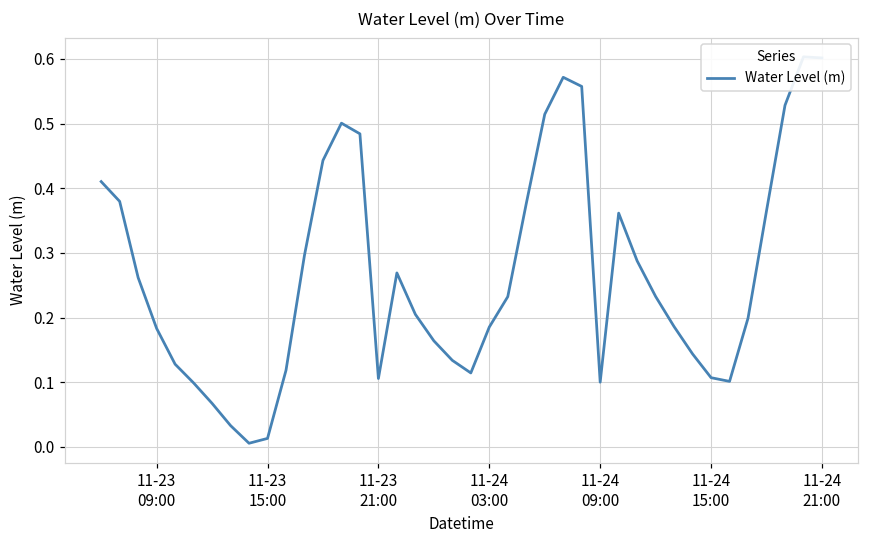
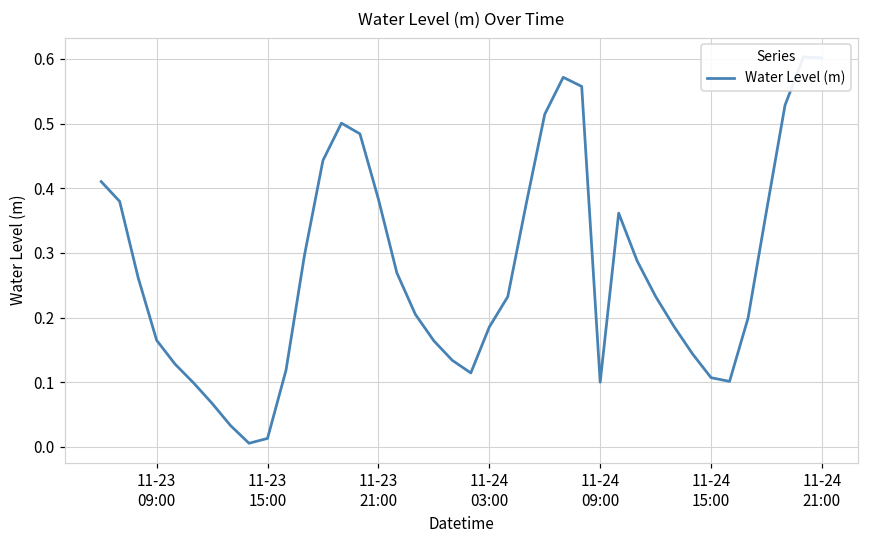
11-23 09:00: 0.18 -> 0.16
11-23 21:00: 0.11 -> 0.38
